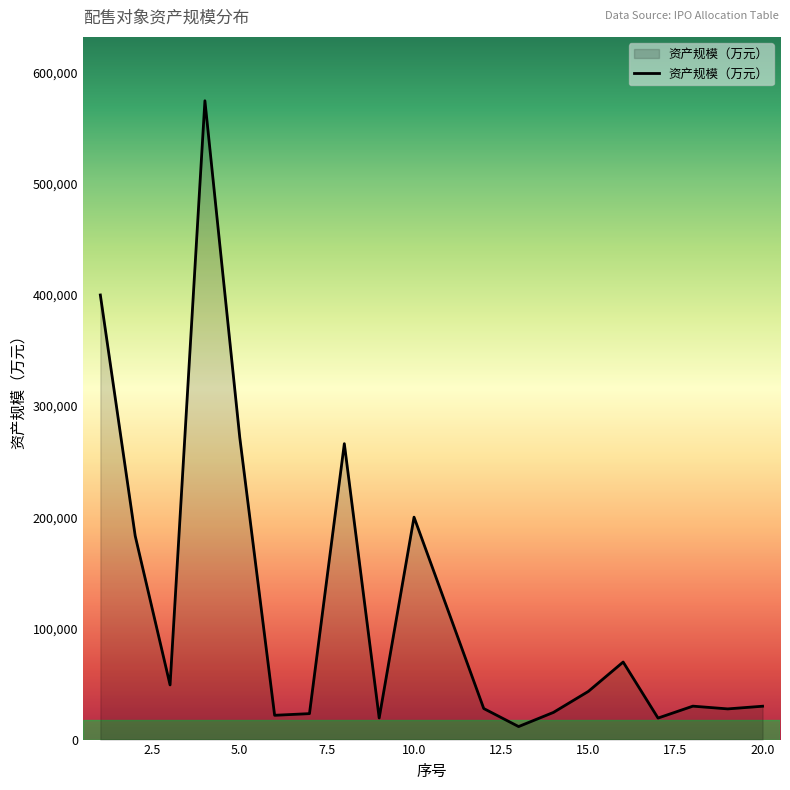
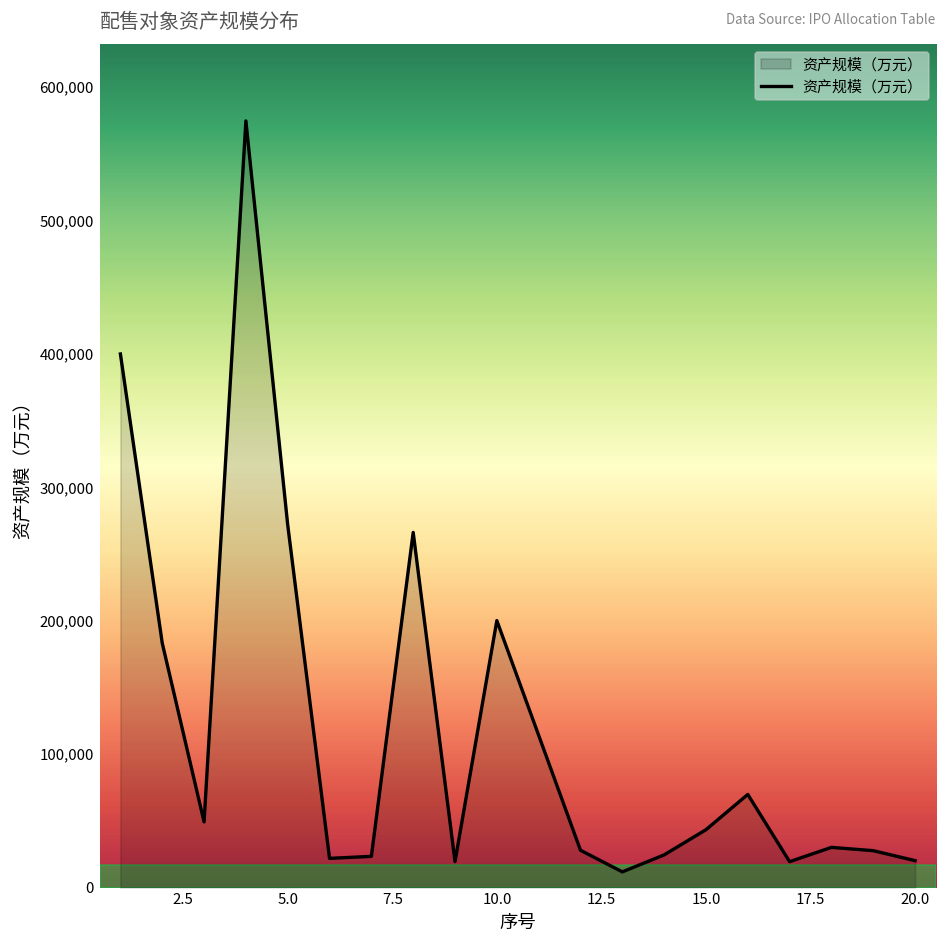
20.0: 30,000 -> 20,000
